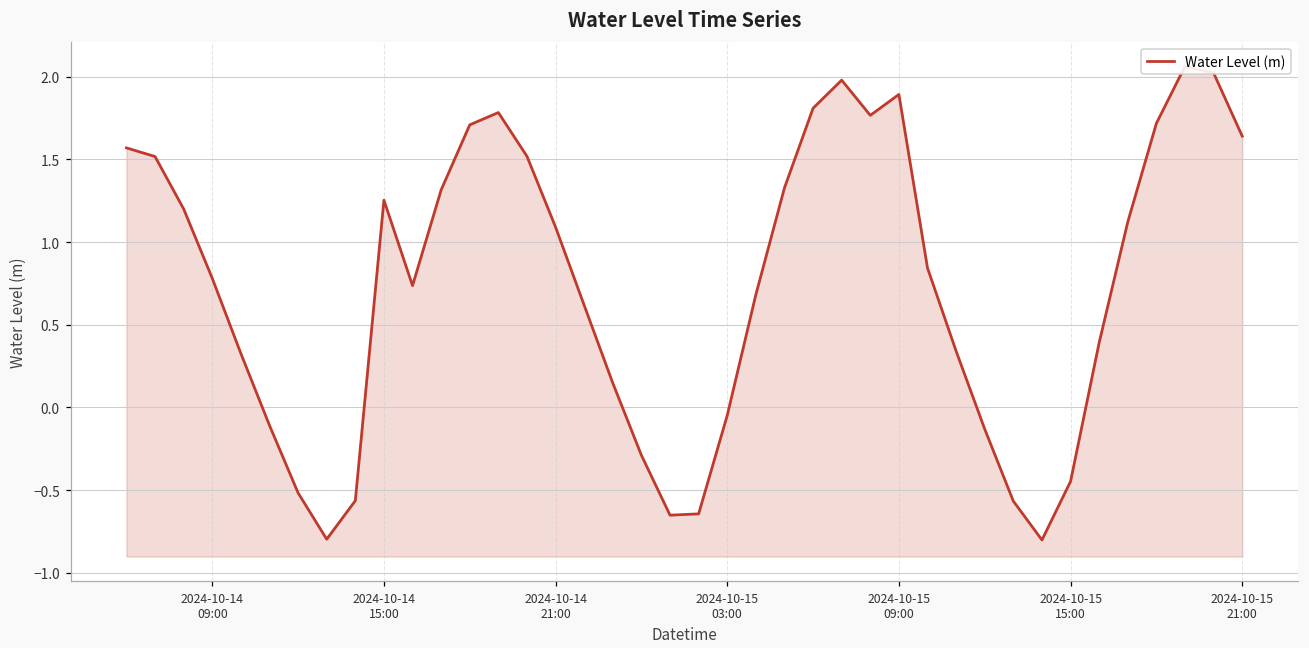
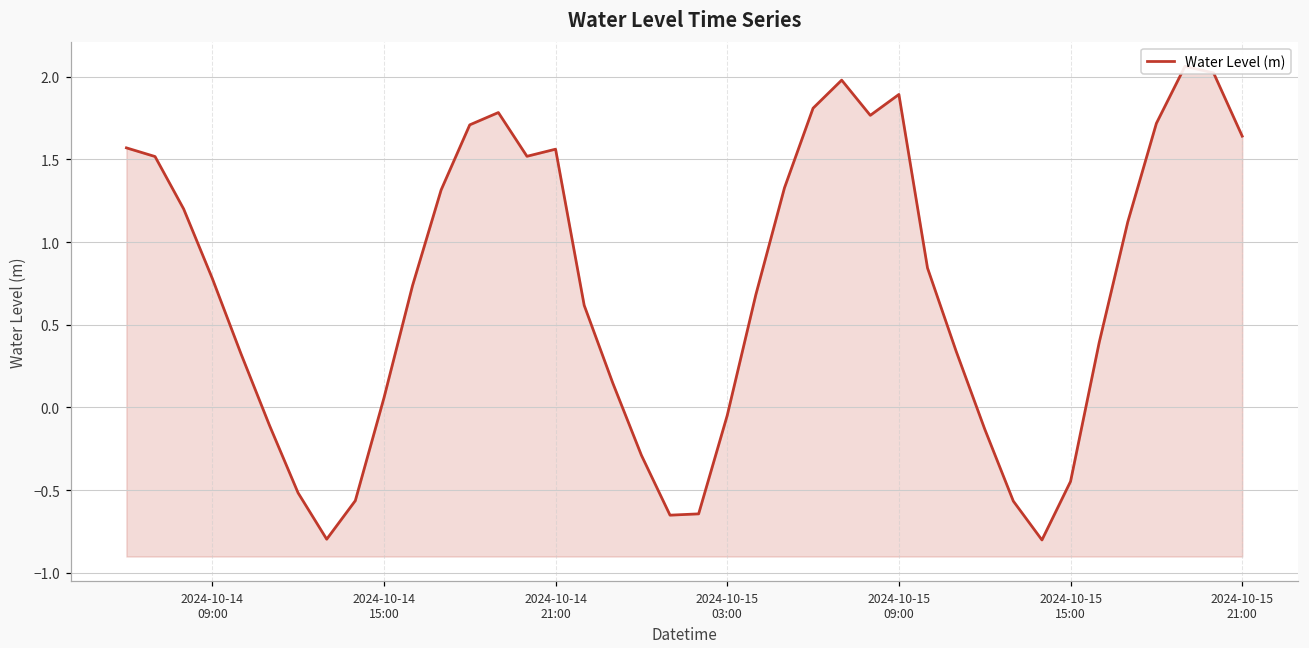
2024-10-14 15:00: 1.25 -> 0.06
2024-10-14 21:00: 1.09 -> 1.56
